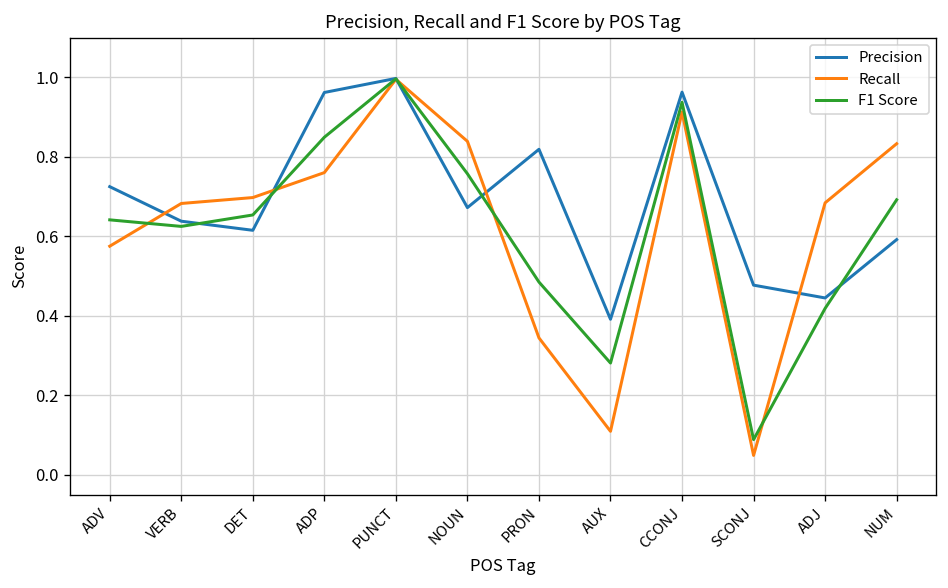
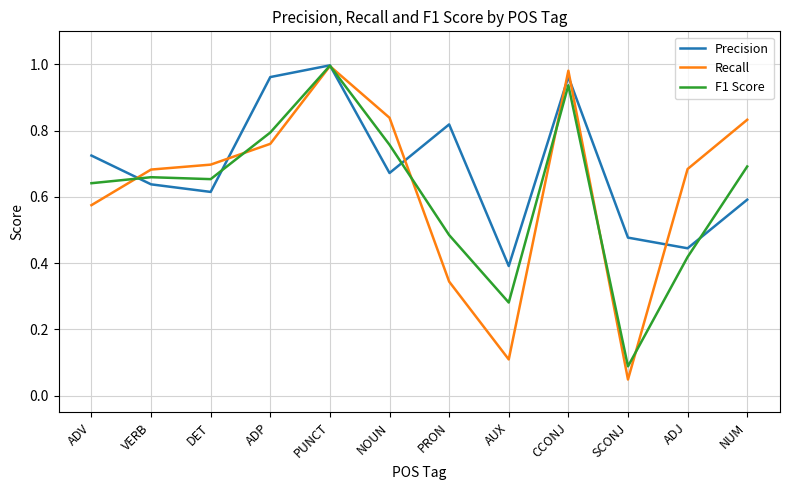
F1 Score, VERB: 0.62 -> 0.66
F1 Score, ADP: 0.85 -> 0.79
Recall, CCONJ: 0.91 -> 0.98
